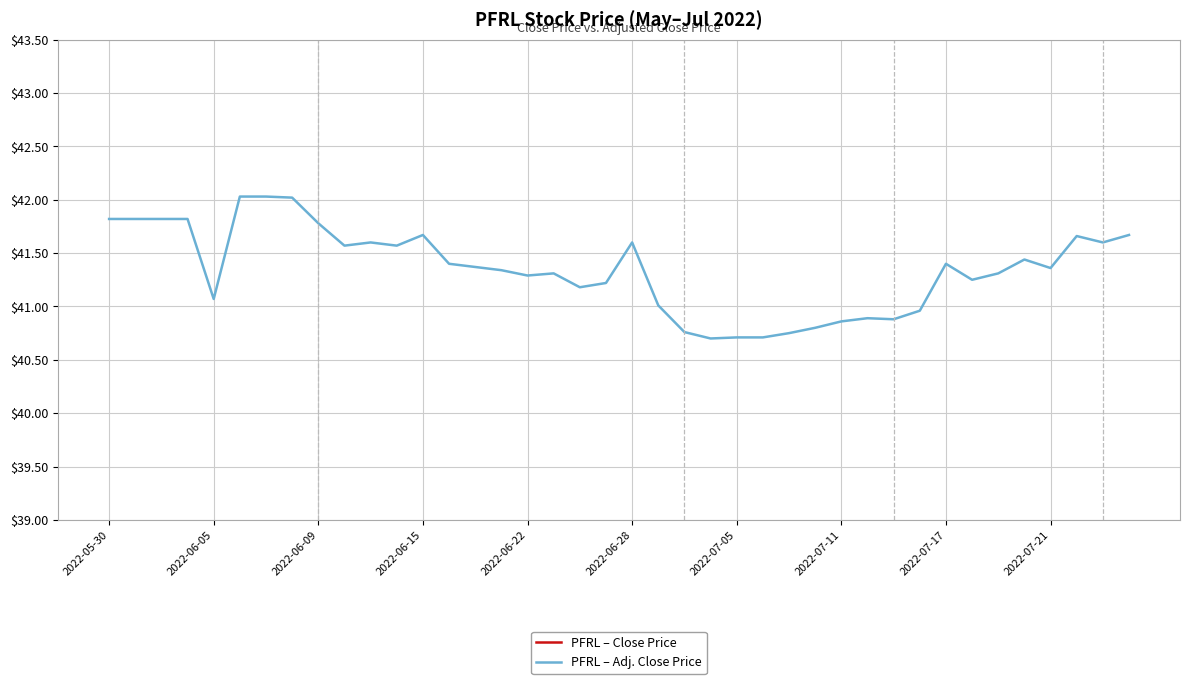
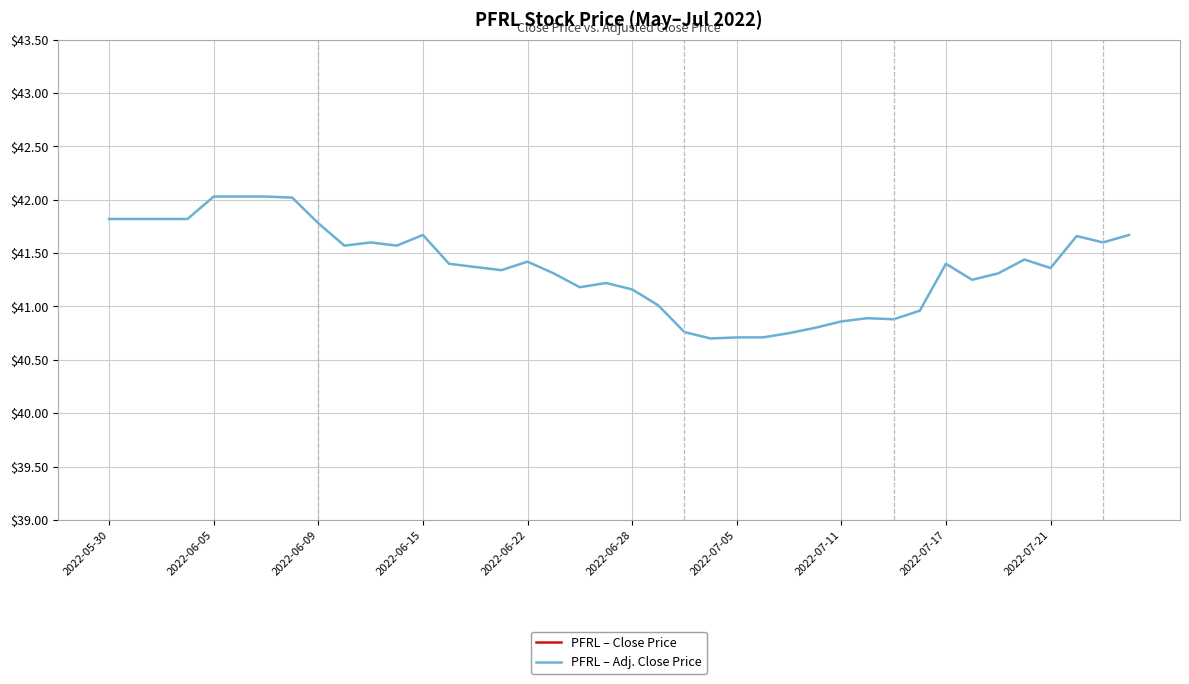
PFRL – Adj. Close Price, 2022-06-05: $41.07 -> $42.03
PFRL – Adj. Close Price, 2022-06-22: $41.29 -> $41.42
PFRL – Adj. Close Price, 2022-06-28: $41.60 -> $41.16
